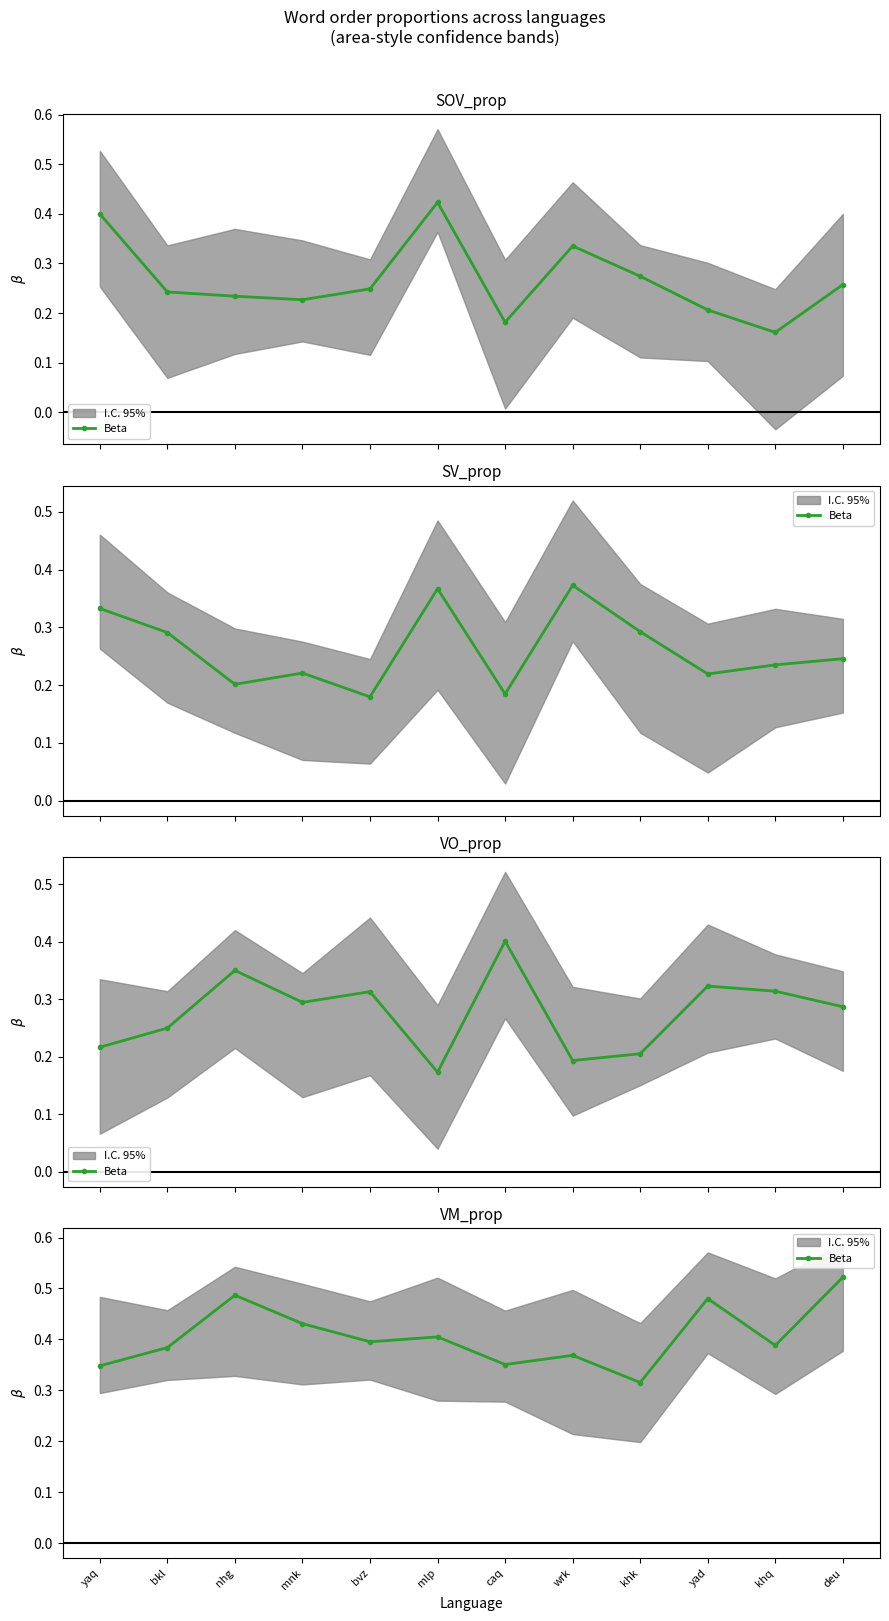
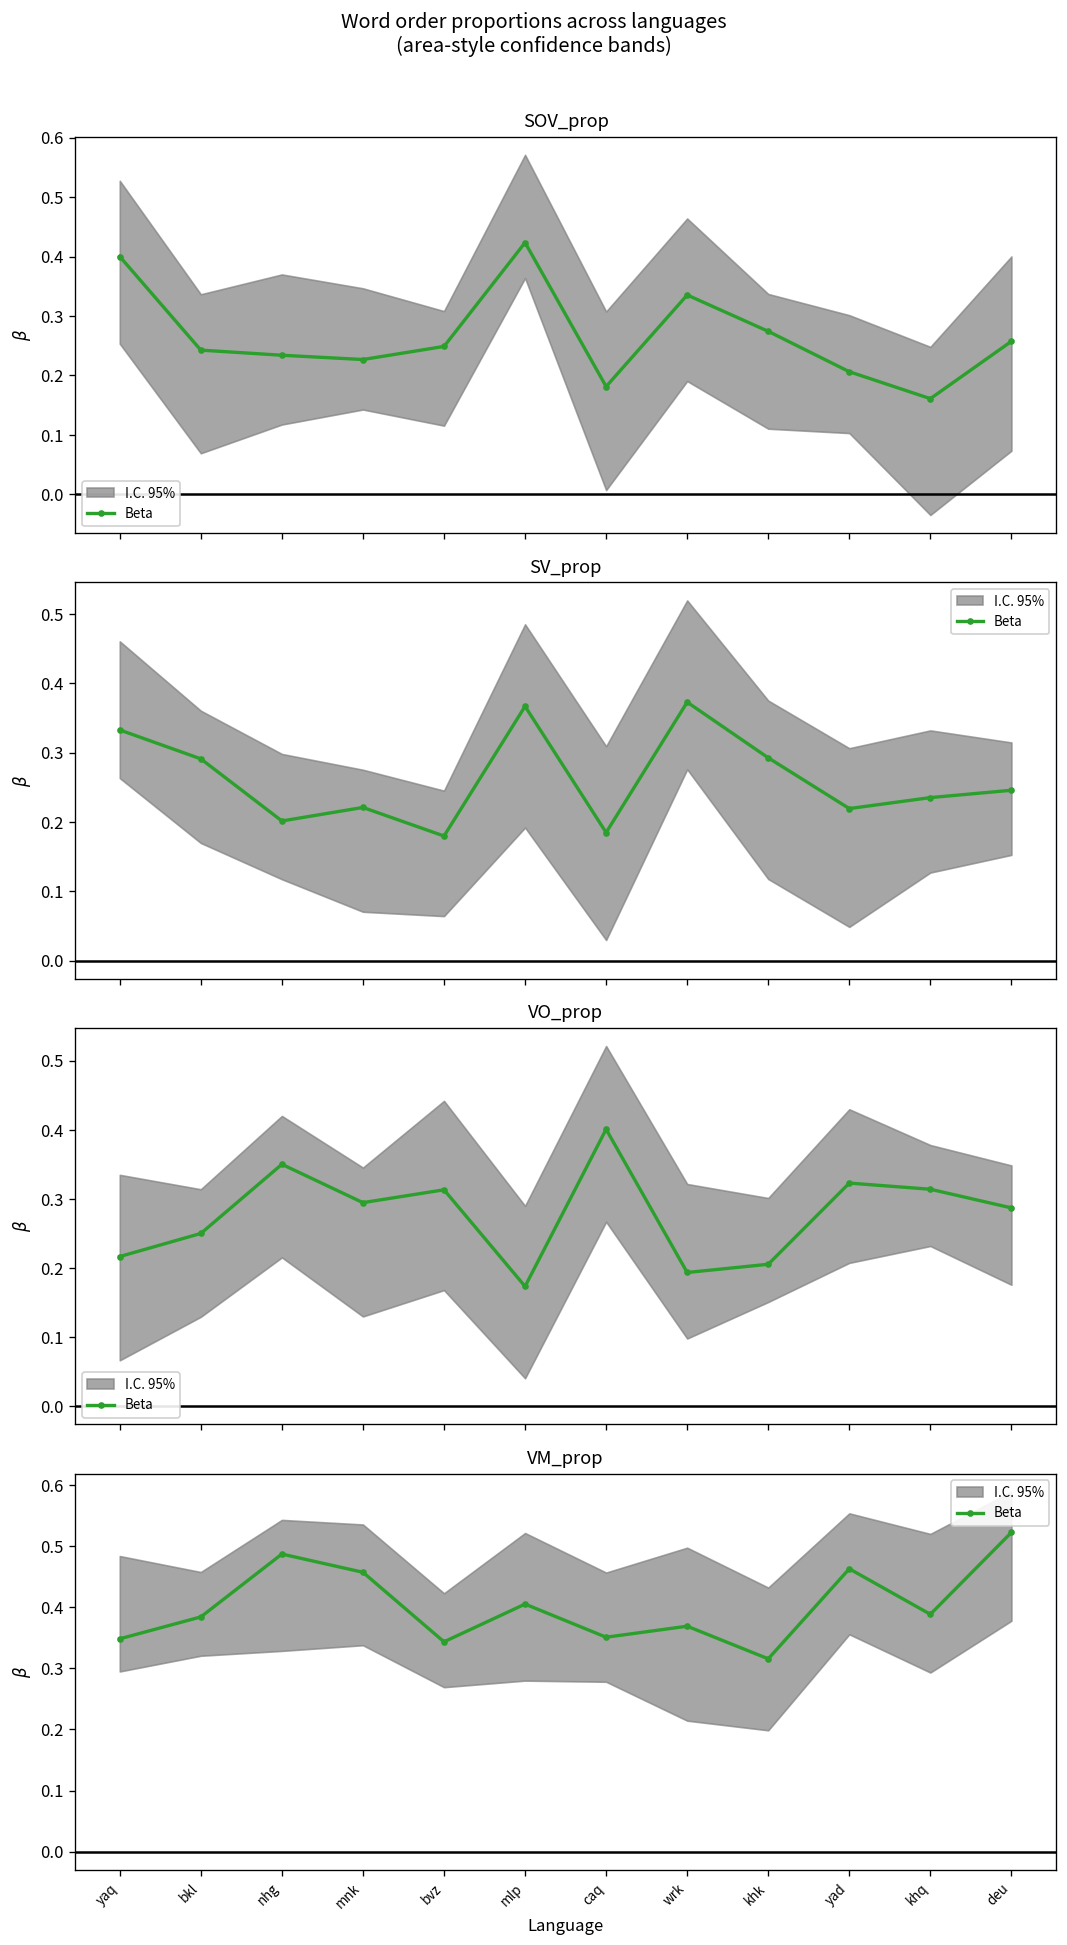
VM_prop, Beta, mnk: 0.43 -> 0.46
VM_prop, Beta, bvz: 0.40 -> 0.34
VM_prop, Beta, yad: 0.48 -> 0.46
